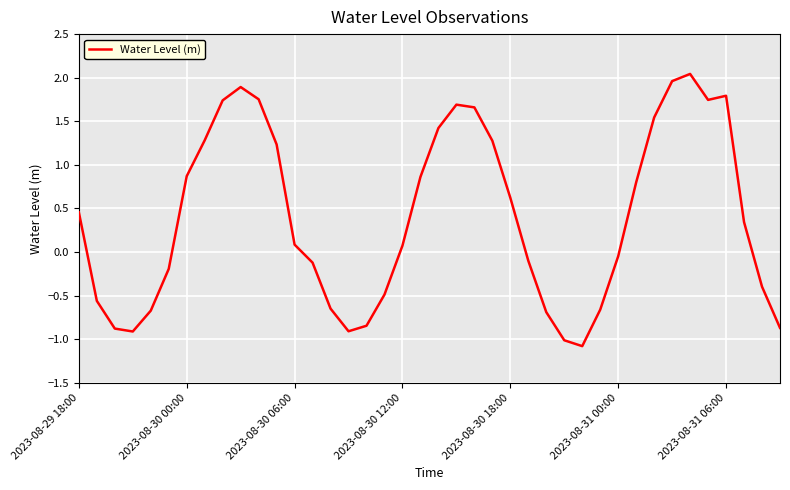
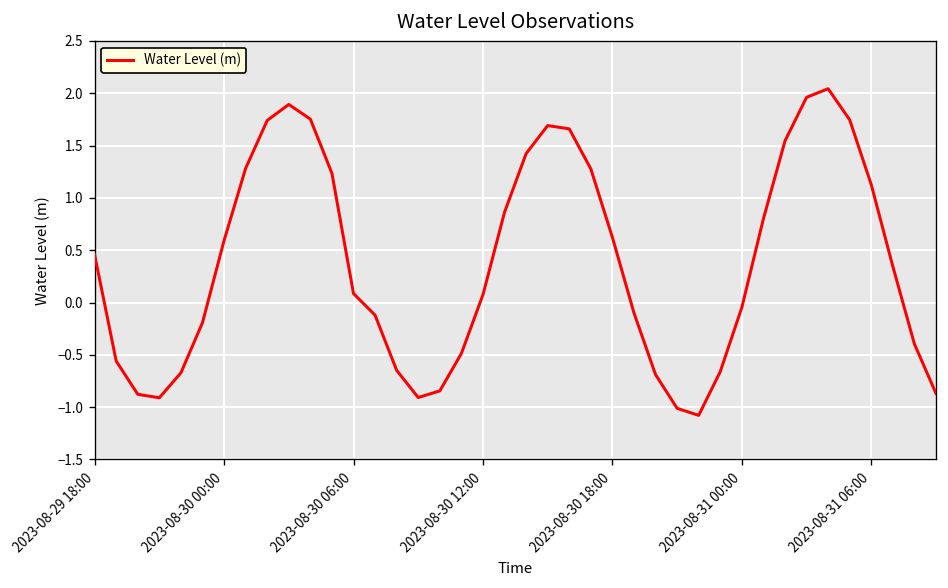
2023-08-30 00:00: 0.9 -> 0.6
2023-08-31 06:00: 1.8 -> 1.1
